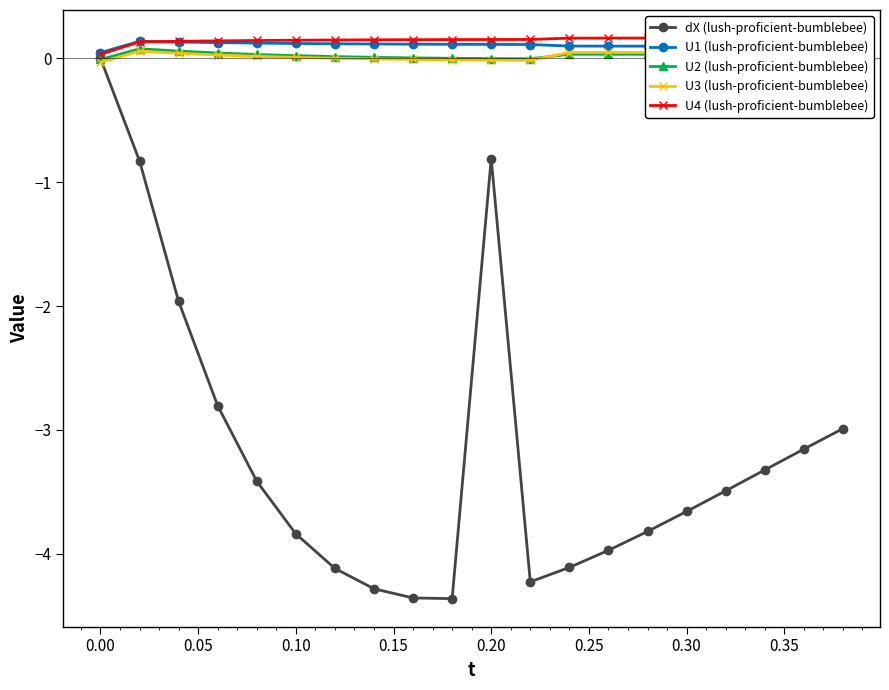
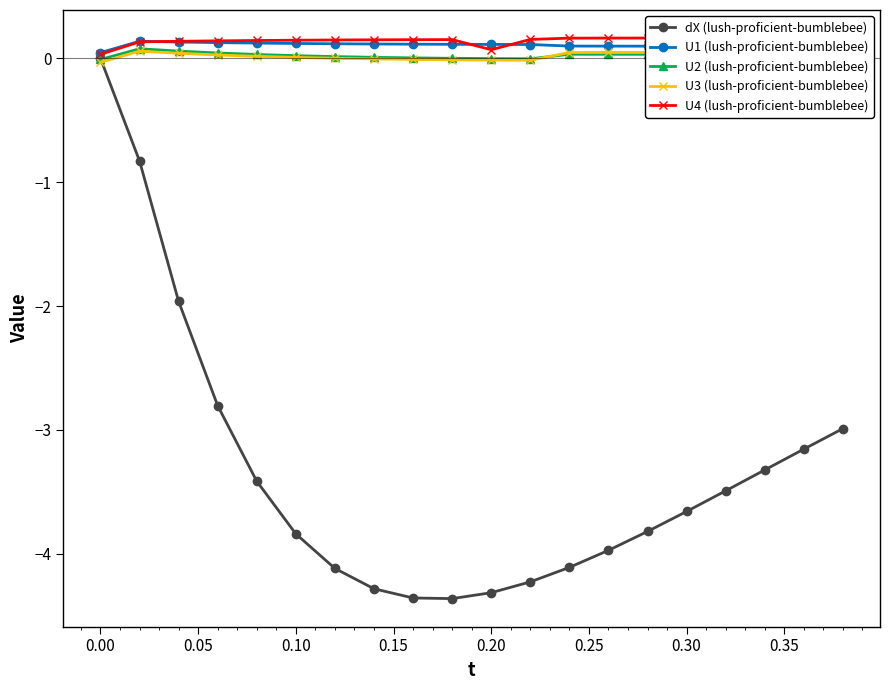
dX (lush-proficient-bumblebee), 0.20: -0.81 -> -4.31
U4 (lush-proficient-bumblebee), 0.20: 0.15 -> 0.07
